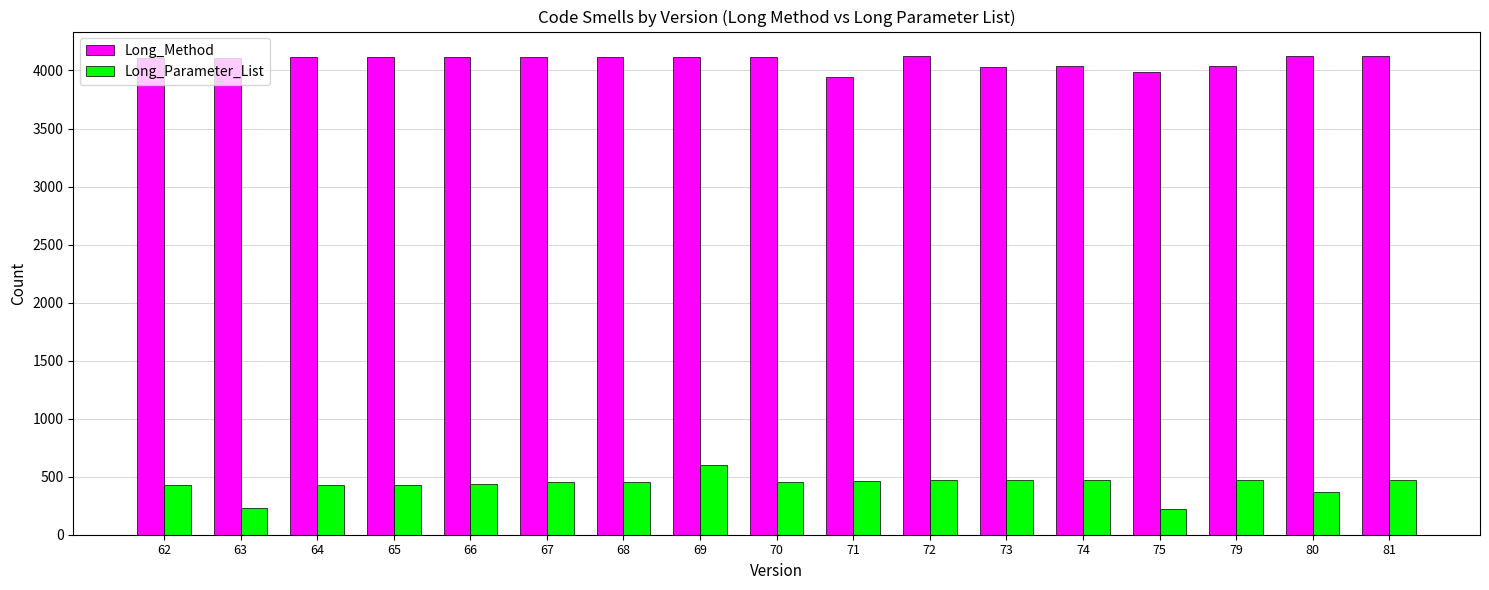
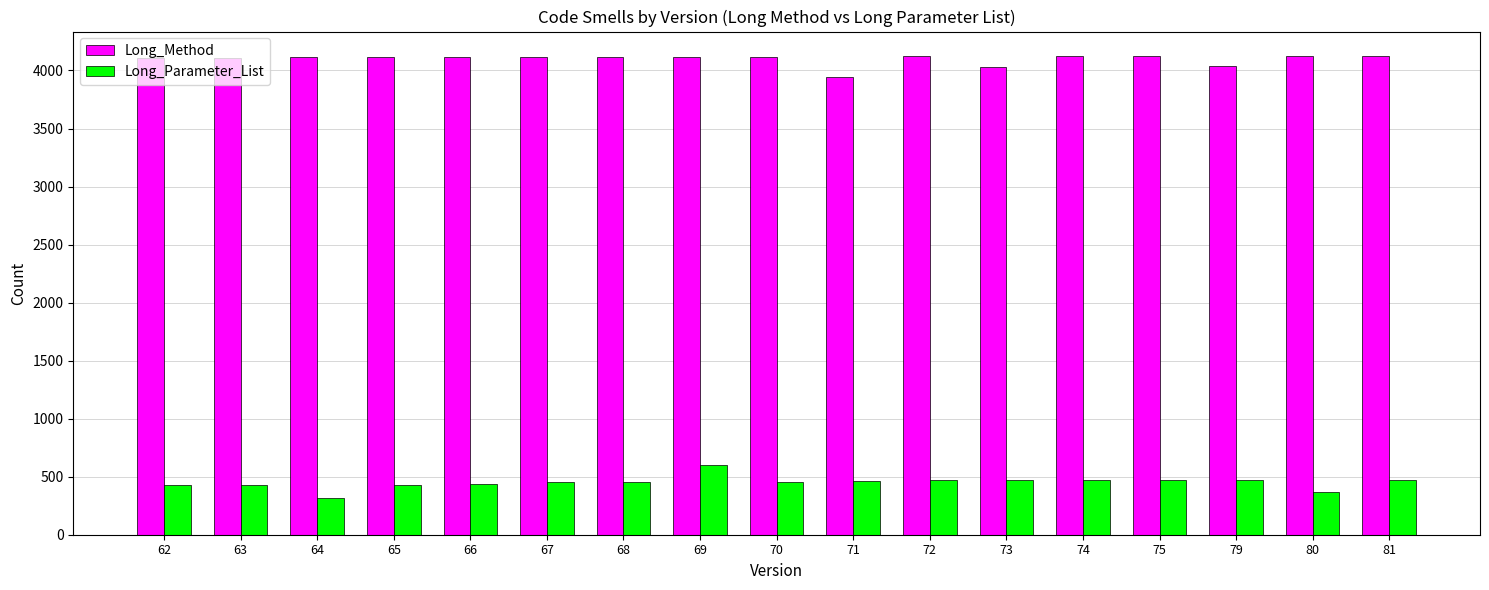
Long_Parameter_List, 63: 230 -> 430
Long_Parameter_List, 64: 430 -> 310
Long_Method, 74: 4040 -> 4120
Long_Method, 75: 3990 -> 4120
Long_Parameter_List, 75: 220 -> 470
